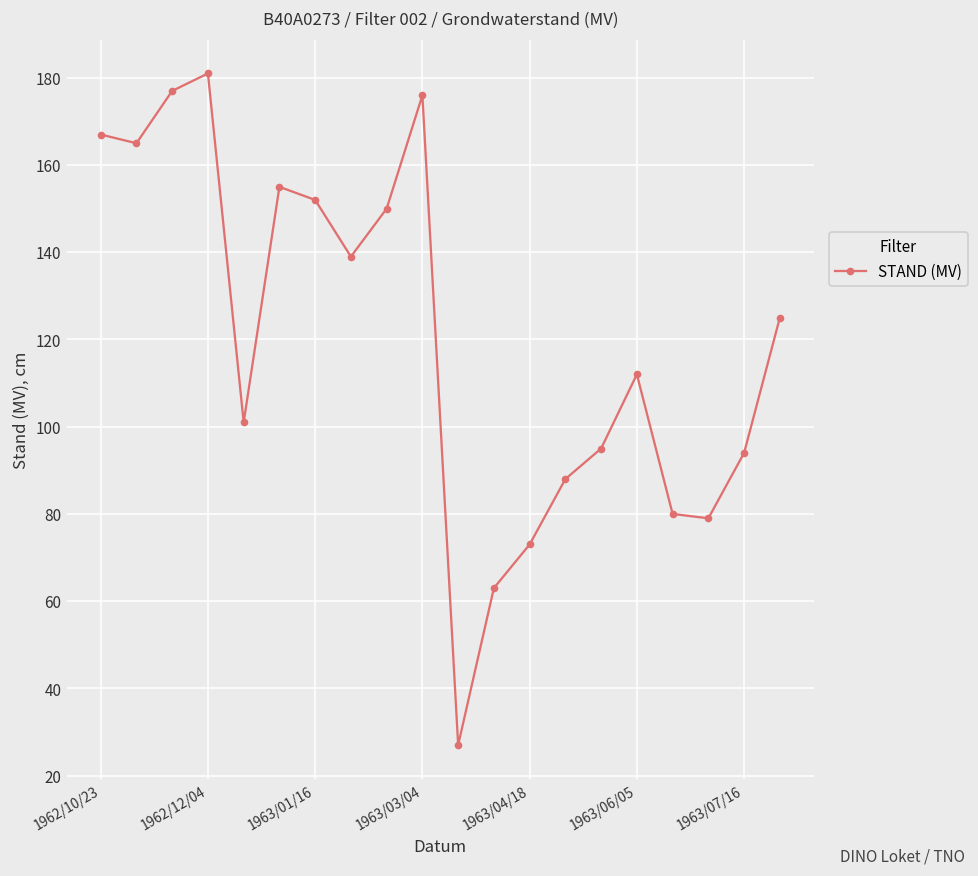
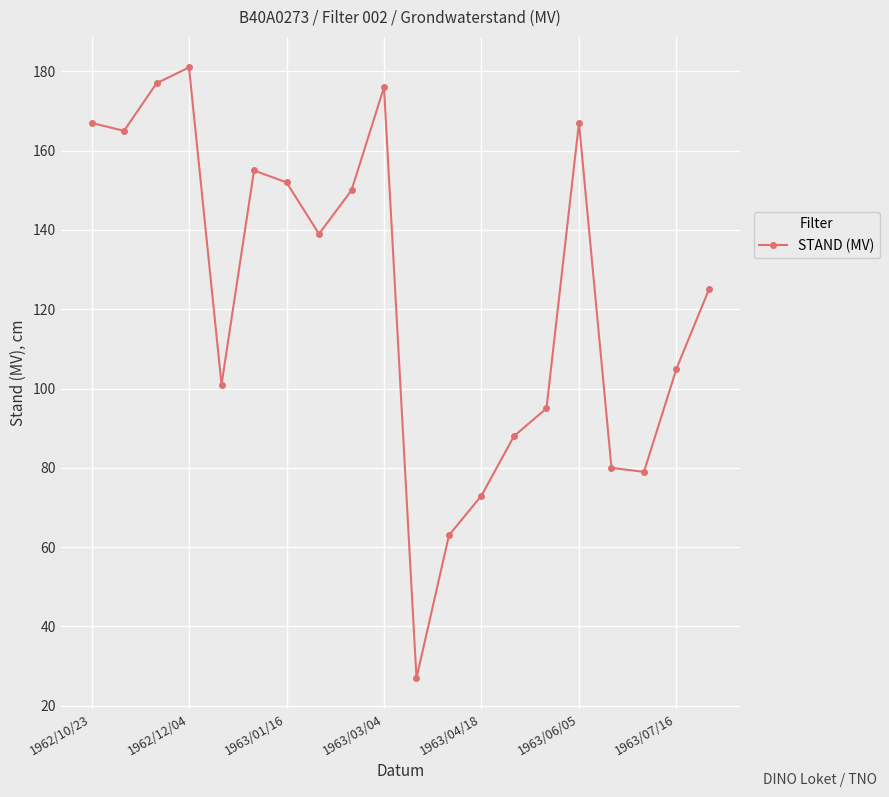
1963/06/05: 112 -> 167
1963/07/16: 94 -> 105
